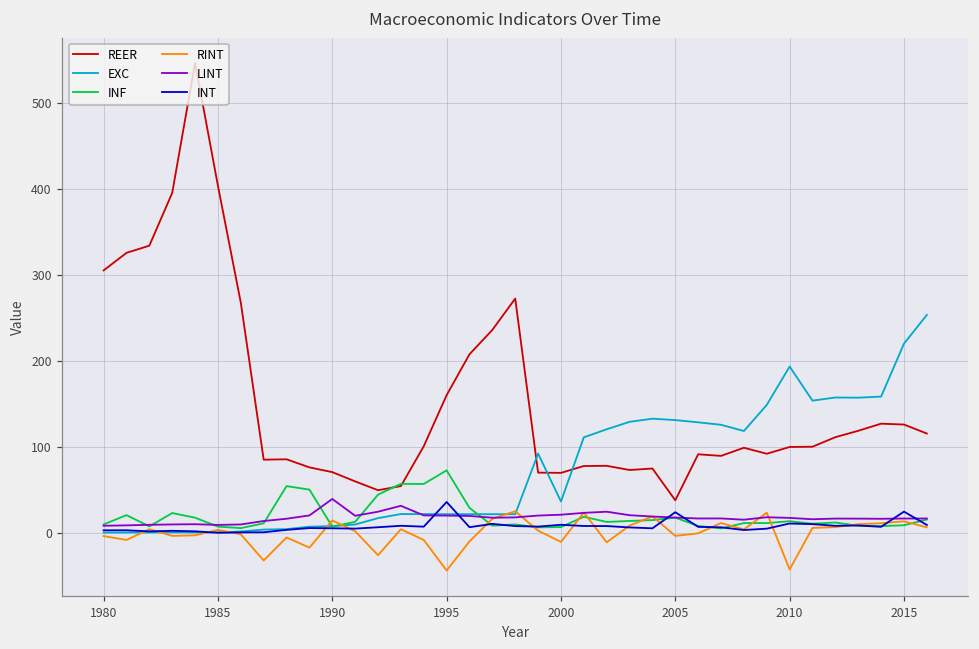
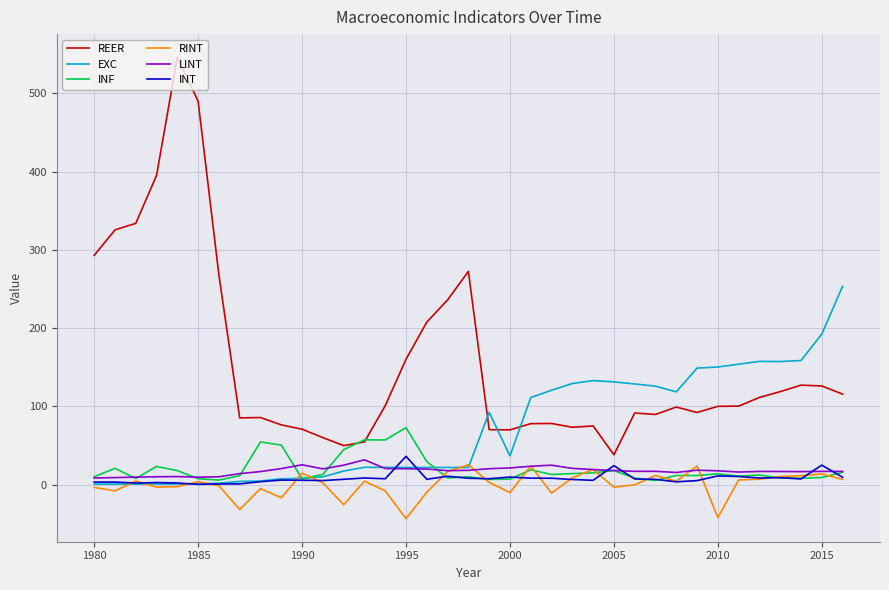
REER, 1980: 310 -> 290
REER, 1985: 400 -> 490
LINT, 1990: 40 -> 30
EXC, 2010: 190 -> 150
EXC, 2015: 220 -> 190
